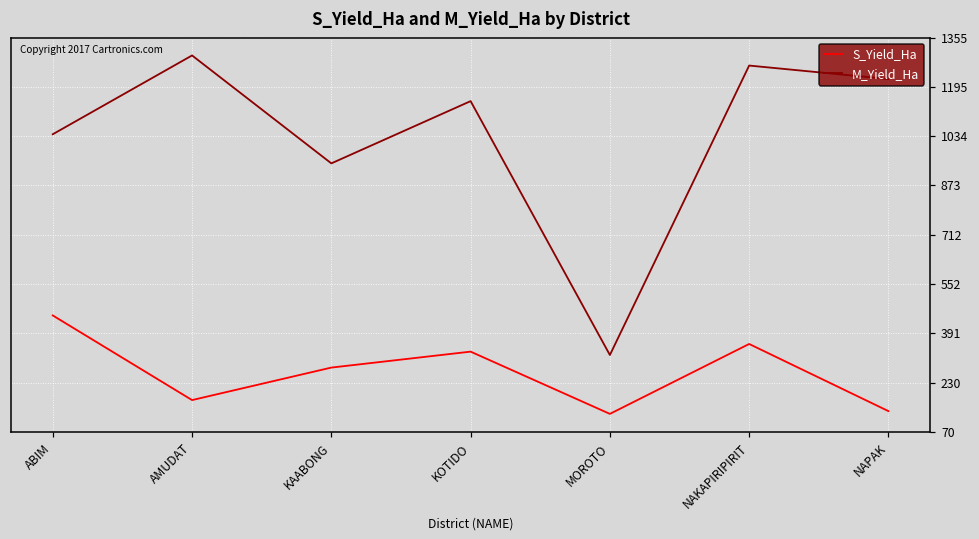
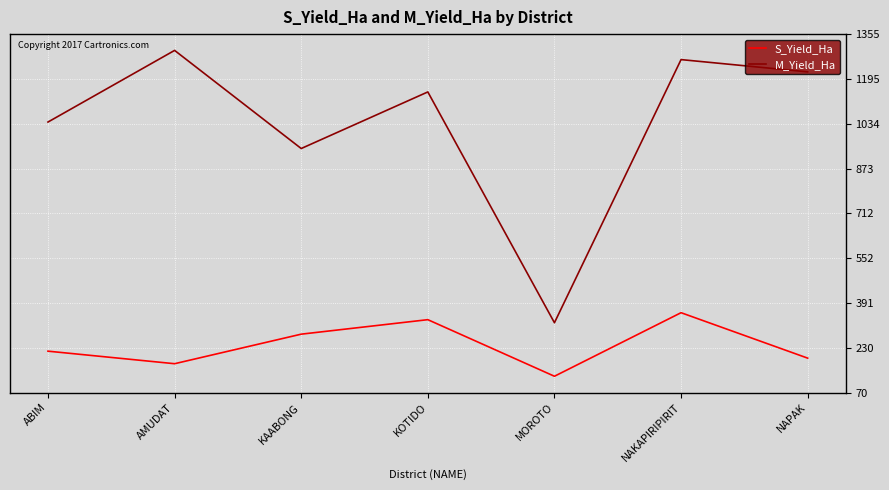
S_Yield_Ha, ABIM: 450 -> 220
S_Yield_Ha, NAPAK: 140 -> 190
